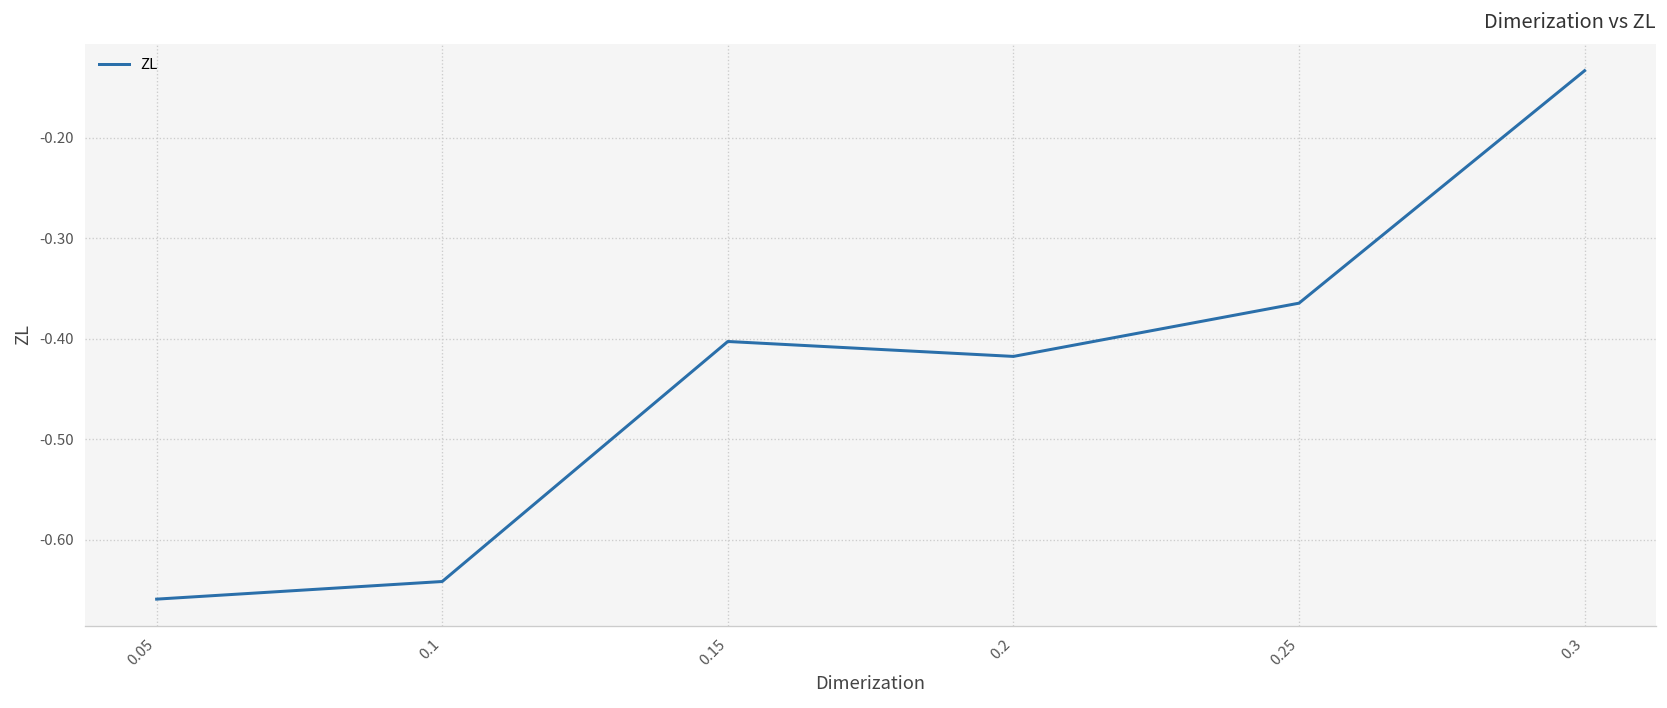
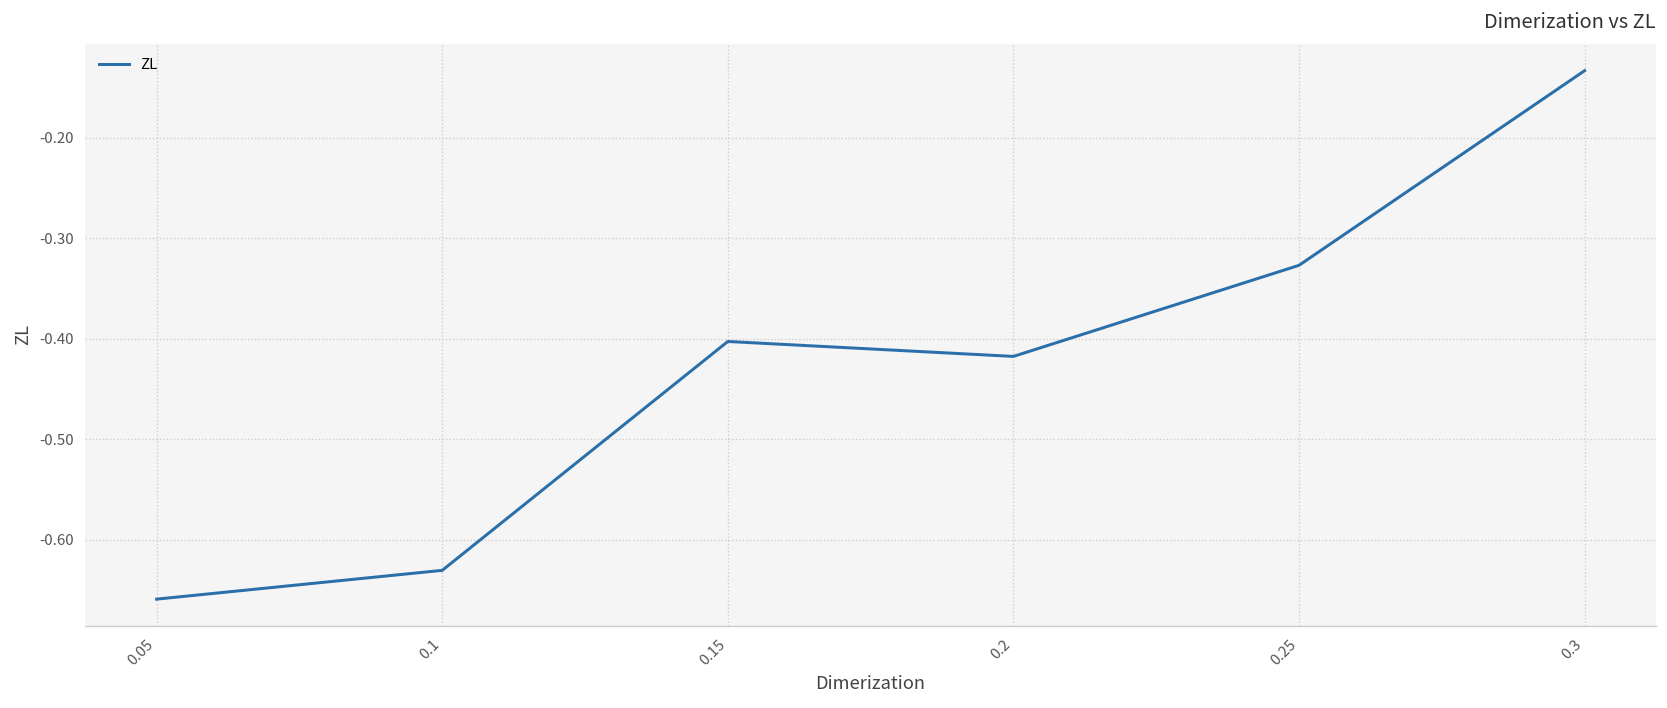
0.1: -0.64 -> -0.63
0.25: -0.36 -> -0.33
